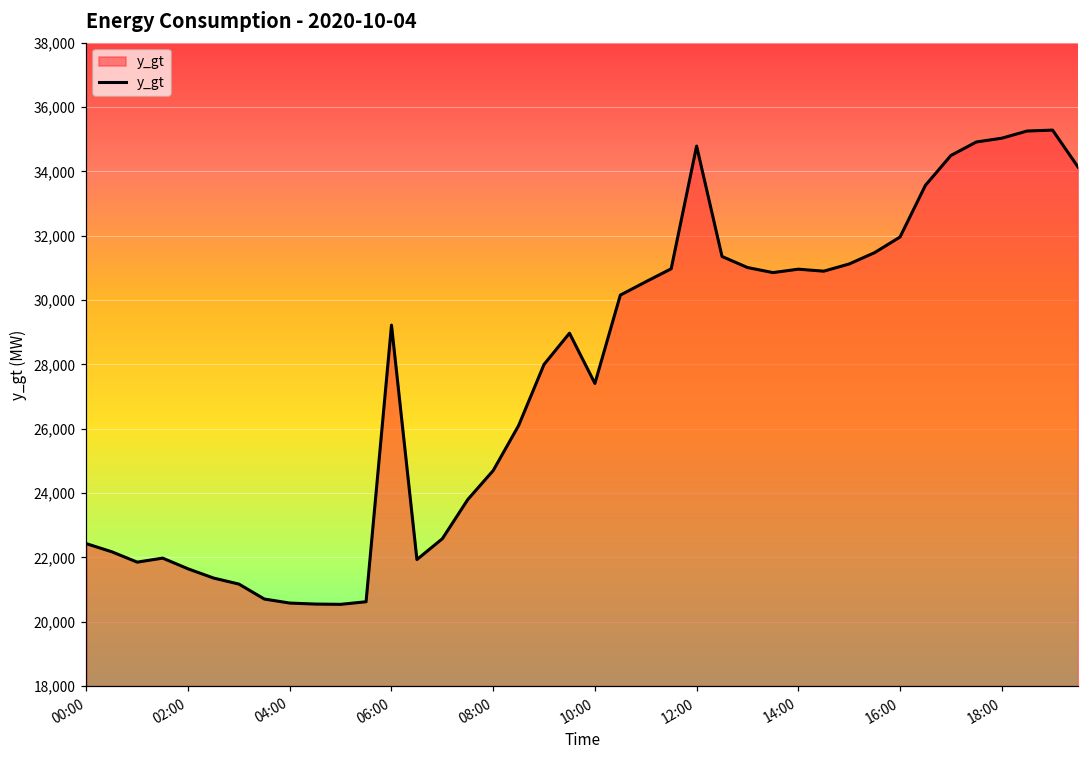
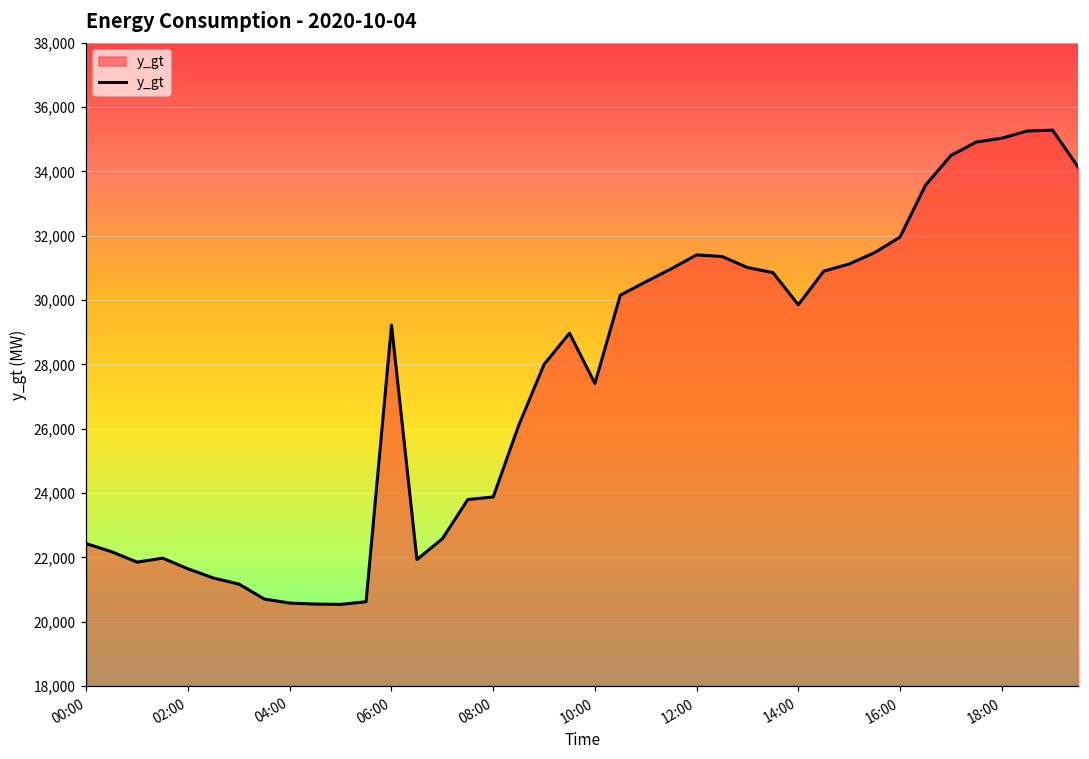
08:00: 24,700 -> 23,900
12:00: 34,800 -> 31,400
14:00: 31,000 -> 29,900
